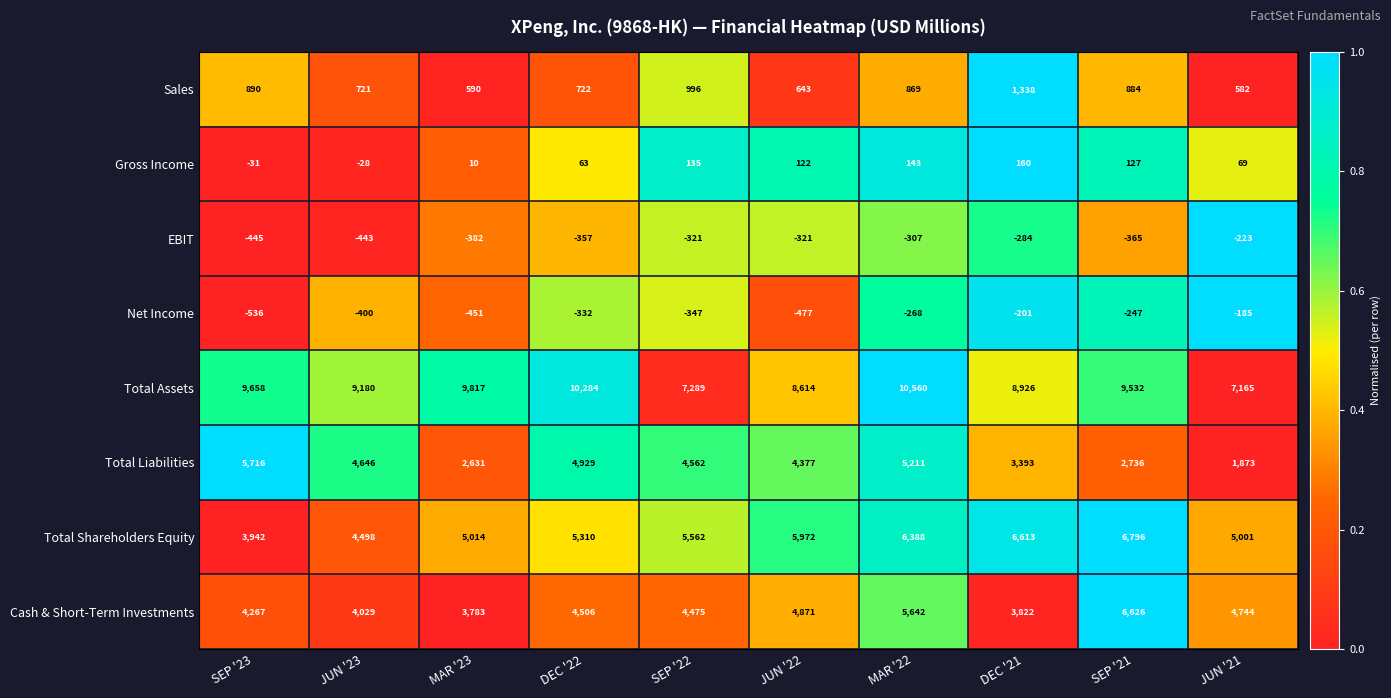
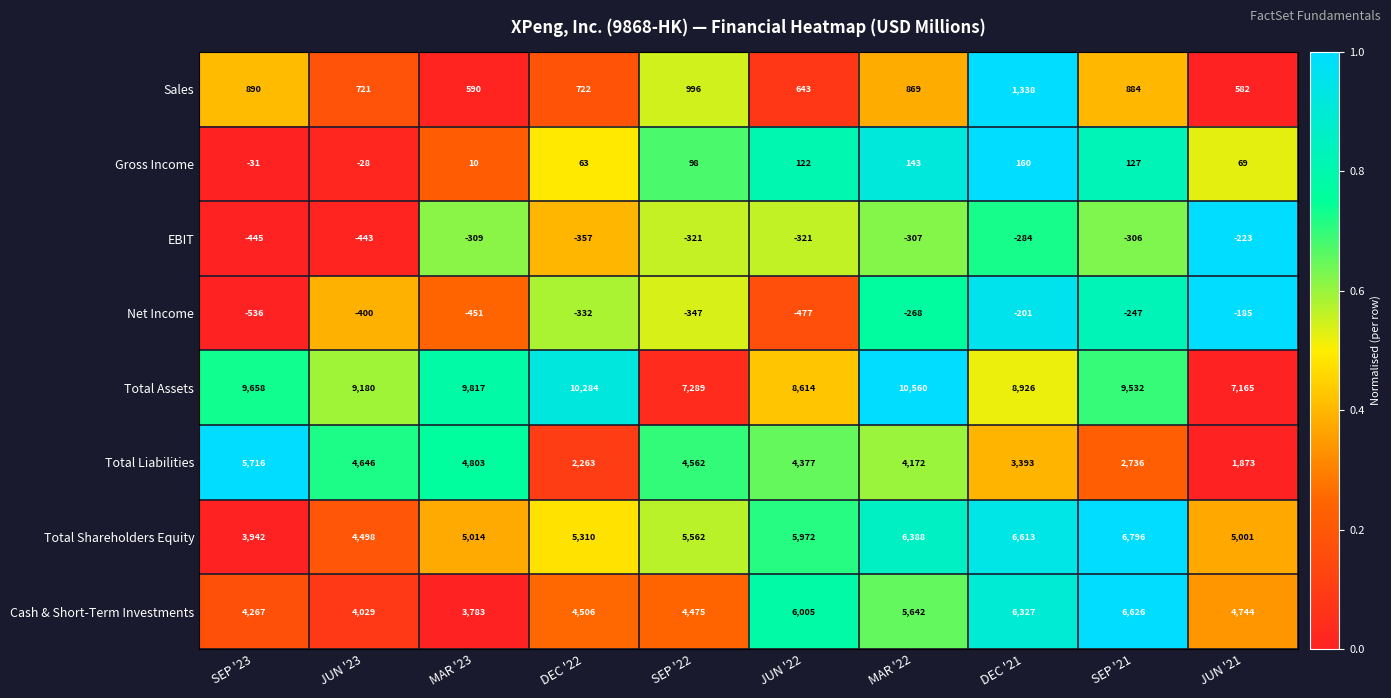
Gross Income, SEP '22: 135 -> 98
EBIT, MAR '23: -382 -> -309
EBIT, SEP '21: -365 -> -306
Total Liabilities, MAR '23: 2,631 -> 4,803
Total Liabilities, DEC '22: 4,929 -> 2,263
Total Liabilities, MAR '22: 5,211 -> 4,172
Cash & Short-Term Investments, JUN '22: 4,871 -> 6,005
Cash & Short-Term Investments, DEC '21: 3,822 -> 6,327
